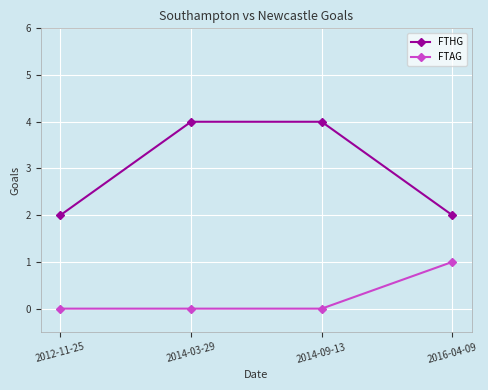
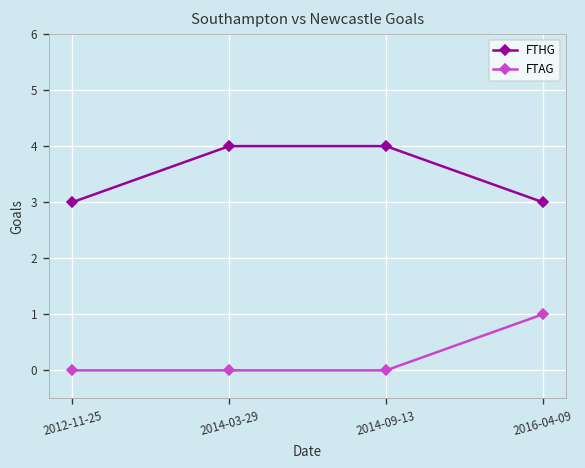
FTHG, 2012-11-25: 2 -> 3
FTHG, 2016-04-09: 2 -> 3
